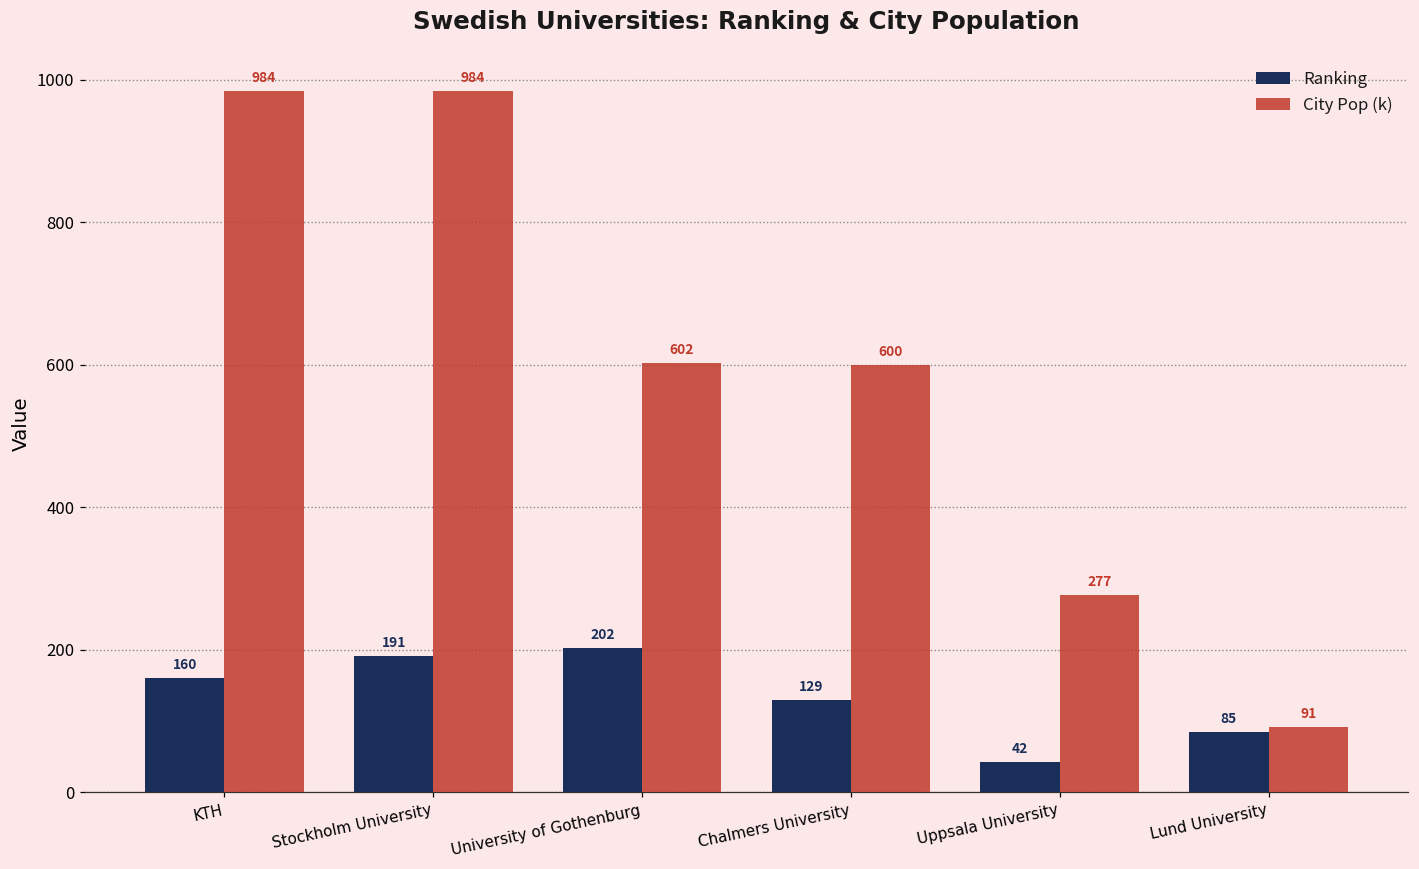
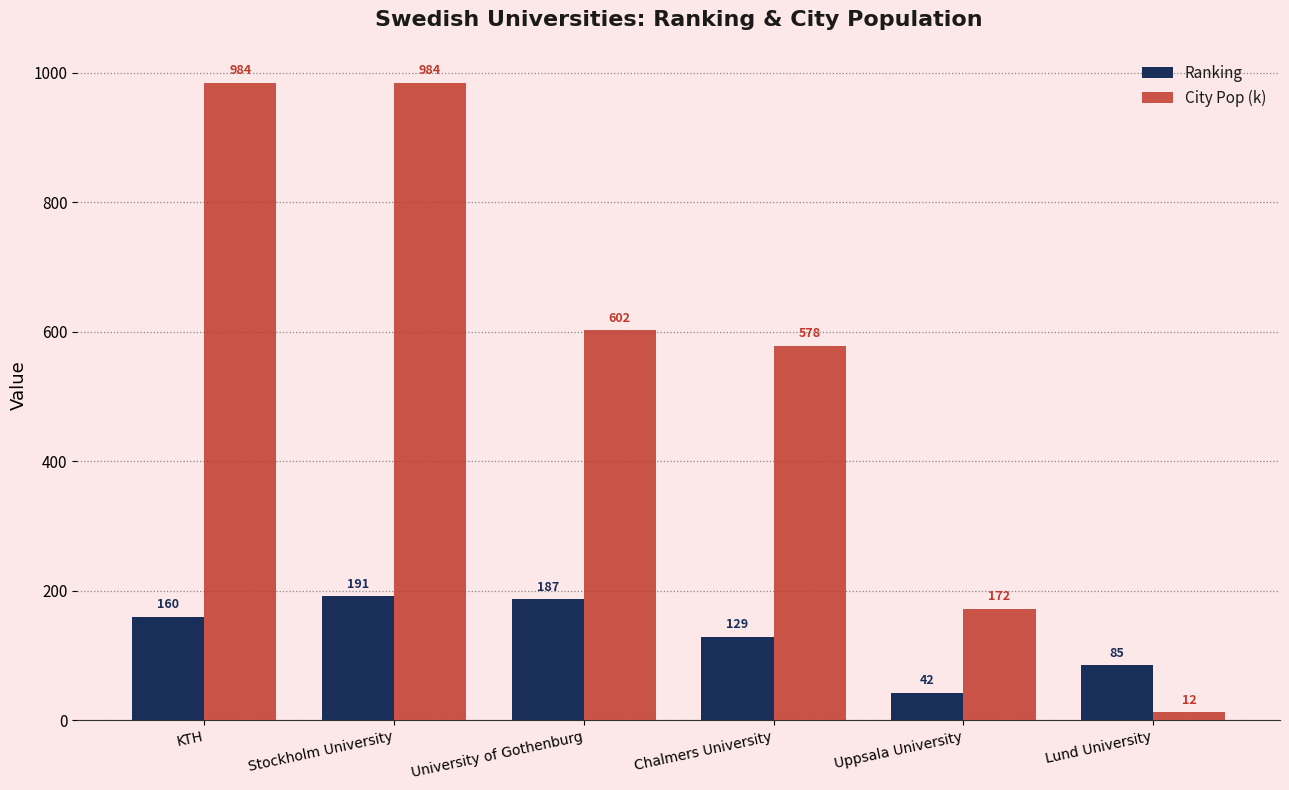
Ranking, University of Gothenburg: 202 -> 187
City Pop (k), Chalmers University: 600 -> 578
City Pop (k), Uppsala University: 277 -> 172
City Pop (k), Lund University: 91 -> 12
